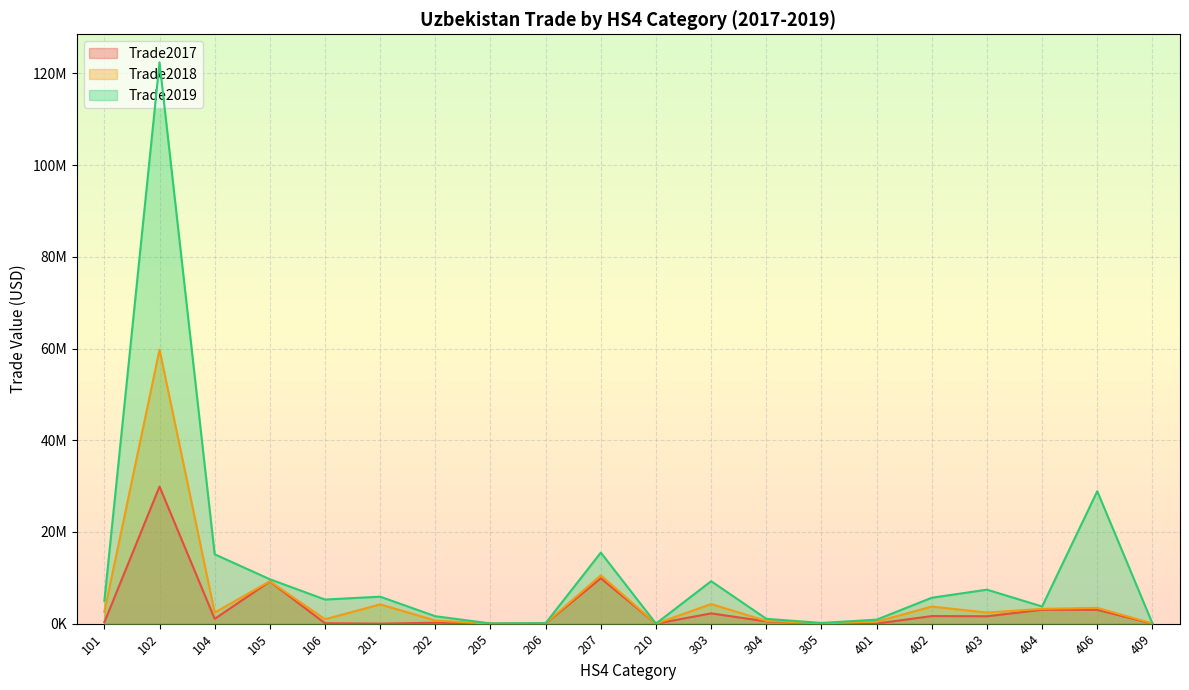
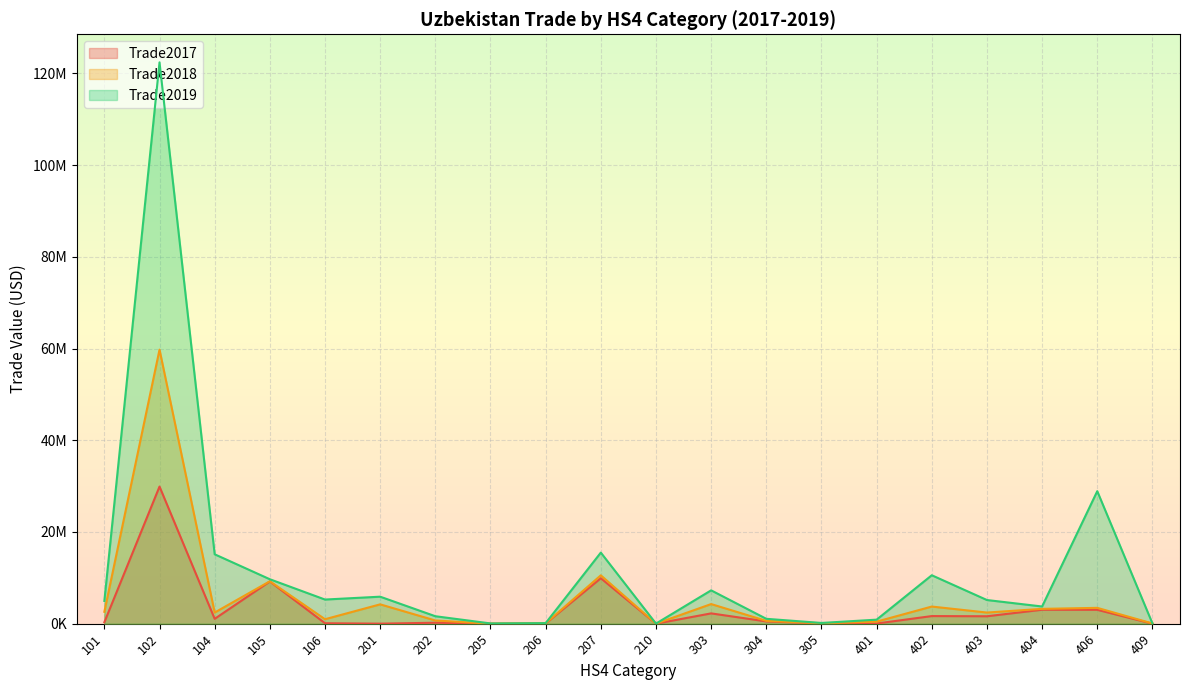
Trade2019, 303: 9000000 -> 7000000
Trade2019, 402: 6000000 -> 11000000
Trade2019, 403: 7000000 -> 5000000
